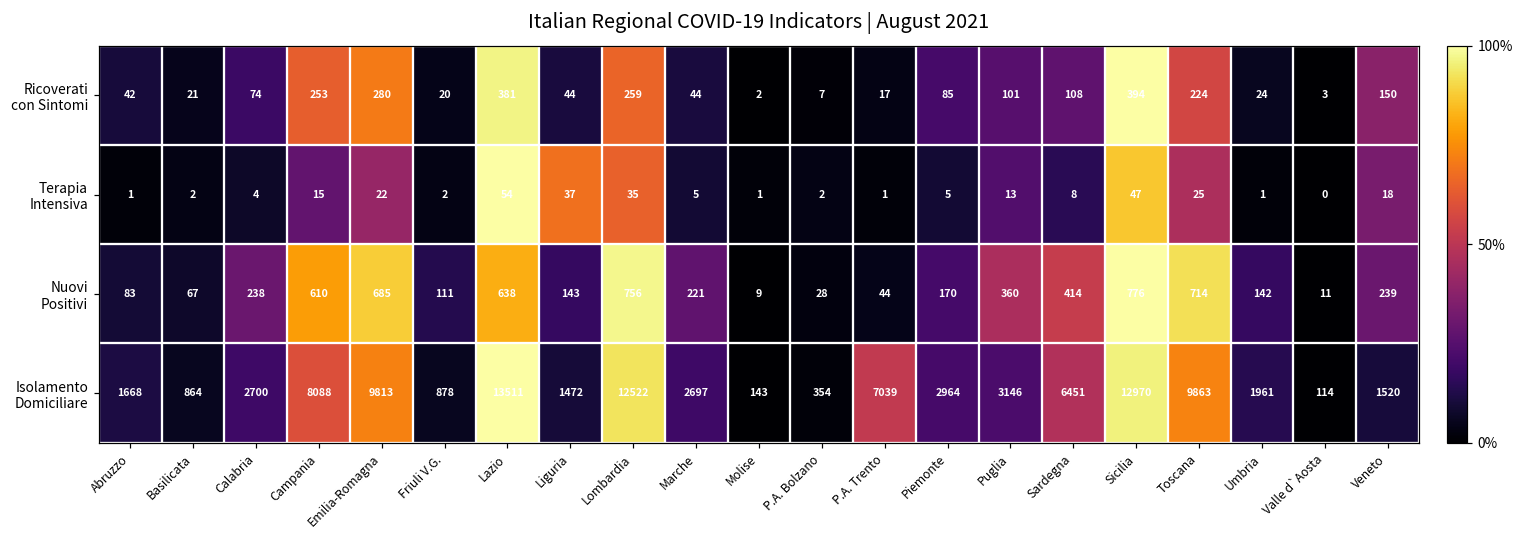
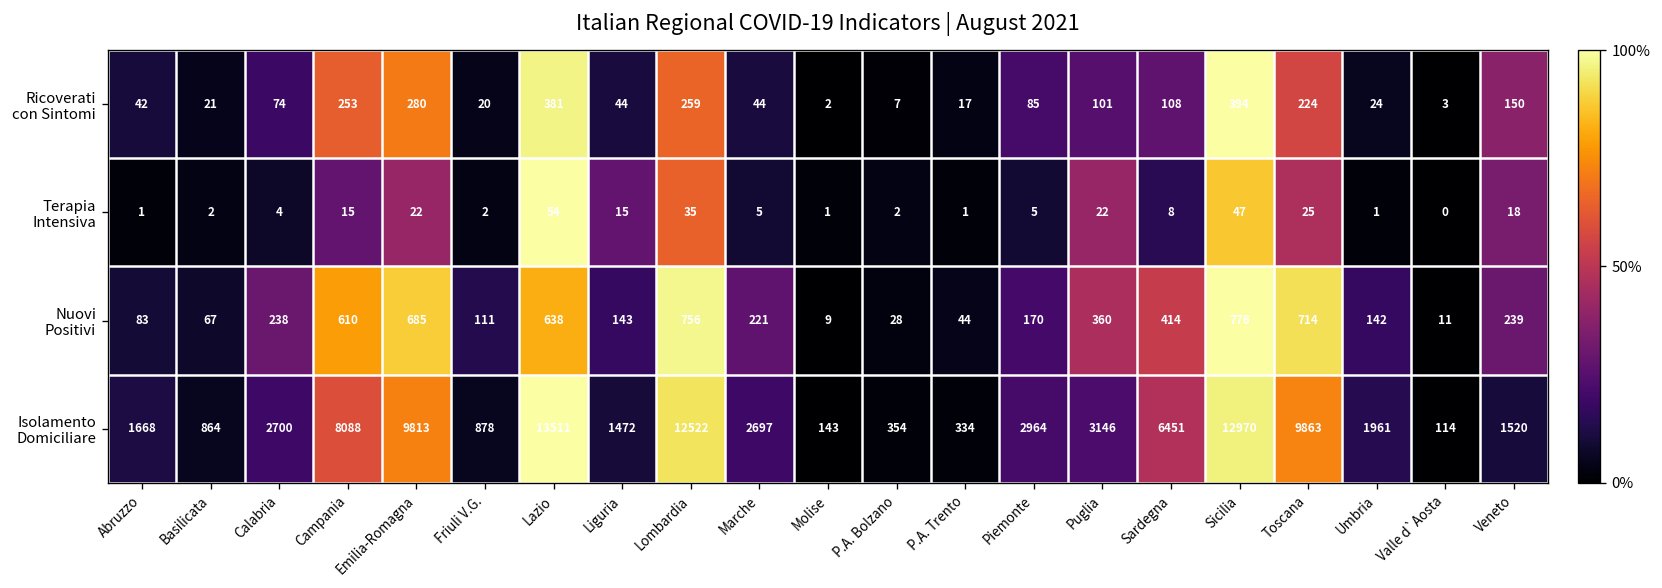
Terapia Intensiva, Liguria: 37 -> 15
Terapia Intensiva, Puglia: 13 -> 22
Isolamento Domiciliare, P.A. Trento: 7039 -> 334
